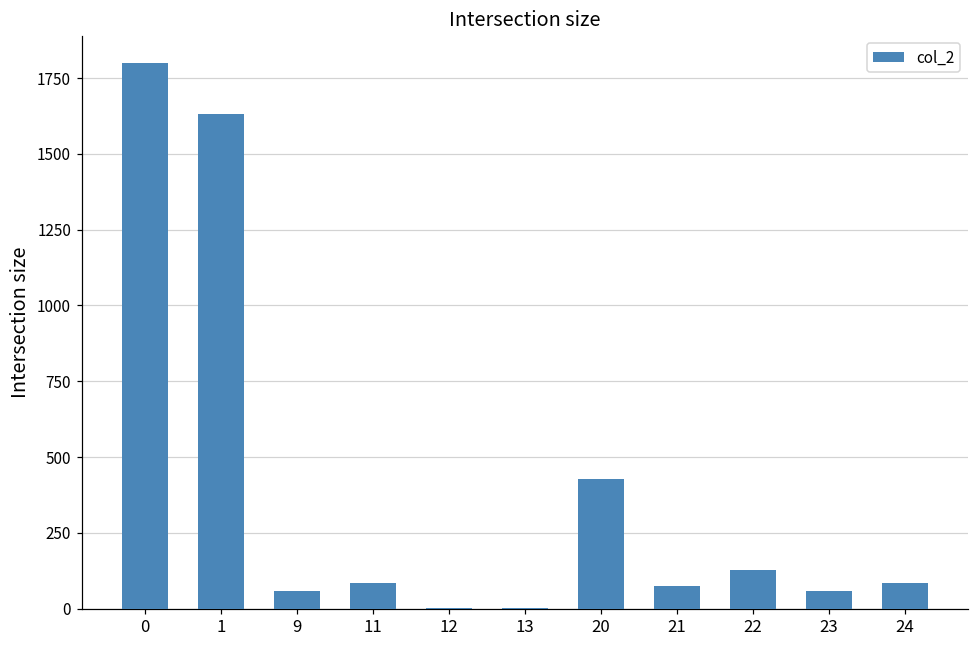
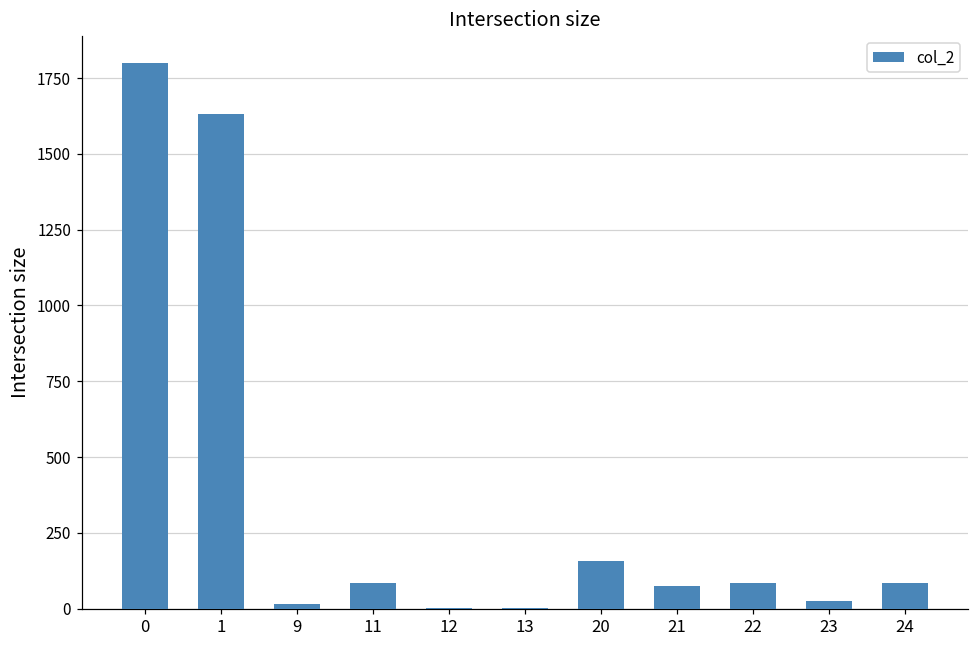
9: 60 -> 20
20: 430 -> 160
22: 130 -> 80
23: 60 -> 20
